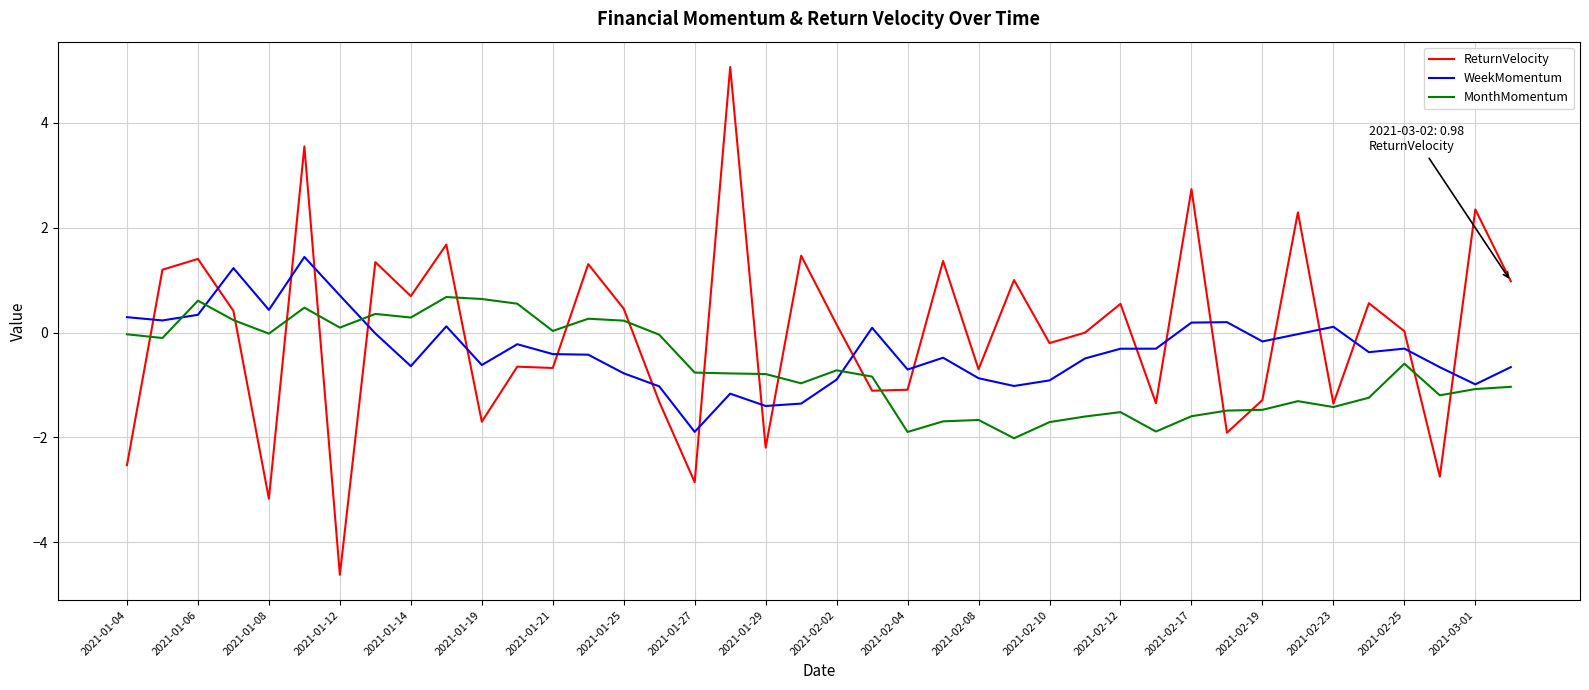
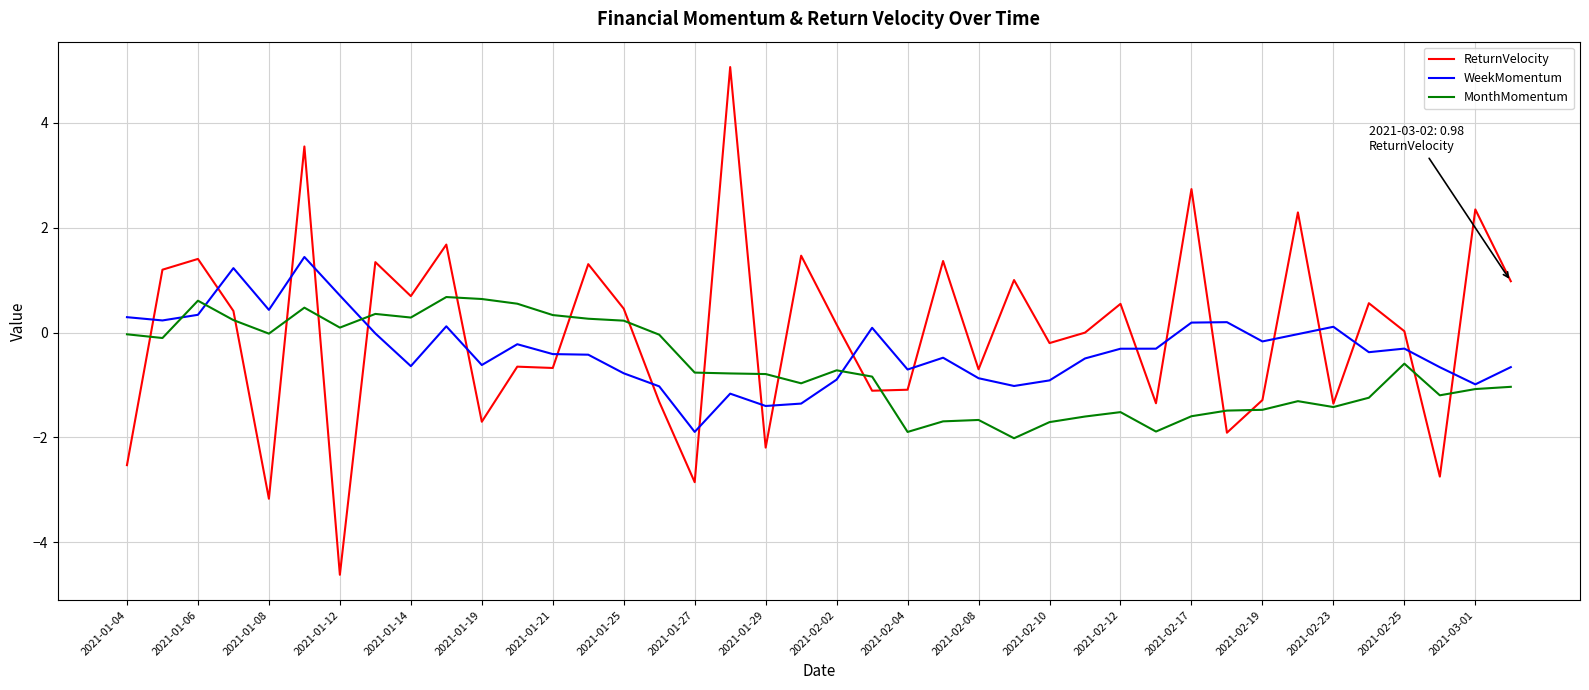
MonthMomentum, 2021-01-21: 0.0 -> 0.3
